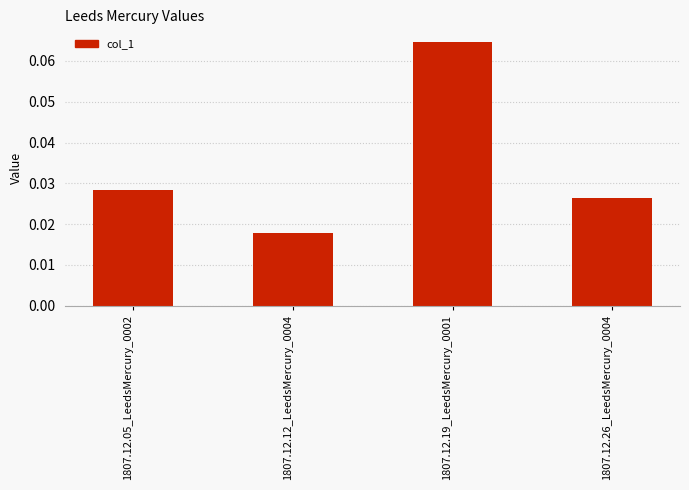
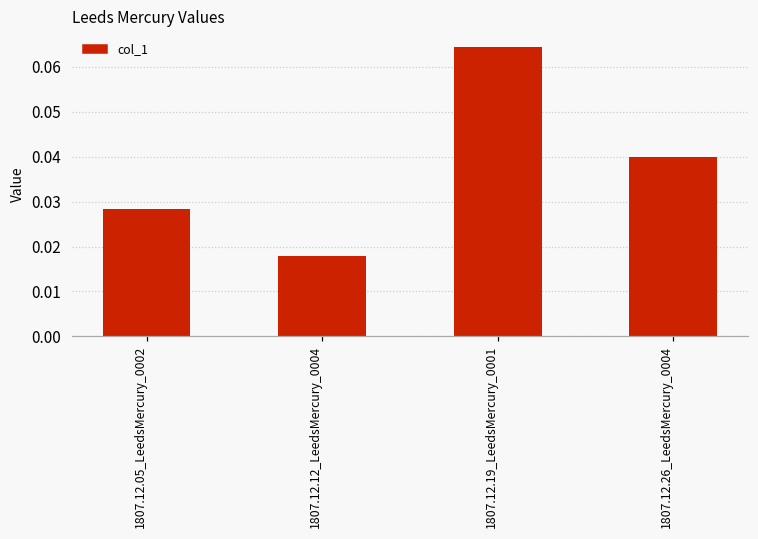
1807.12.26_LeedsMercury_0004: 0.026 -> 0.040
